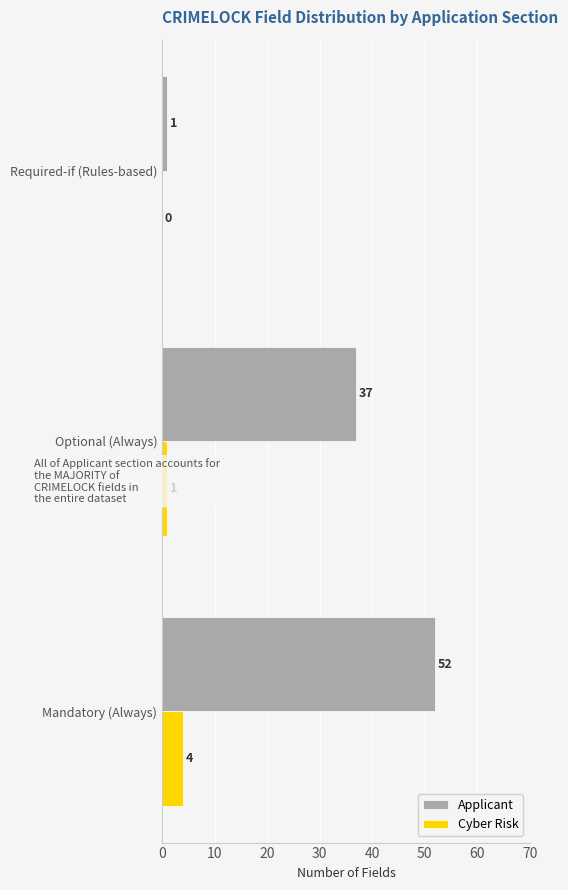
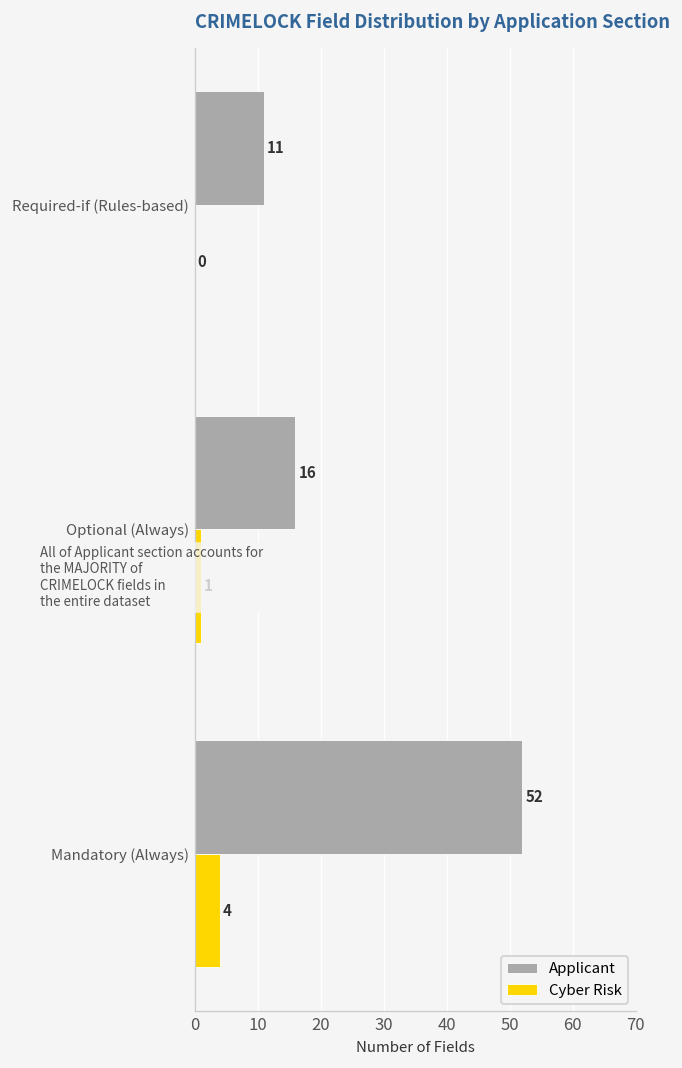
Applicant, Required-if (Rules-based): 1 -> 11
Applicant, Optional (Always): 37 -> 16
